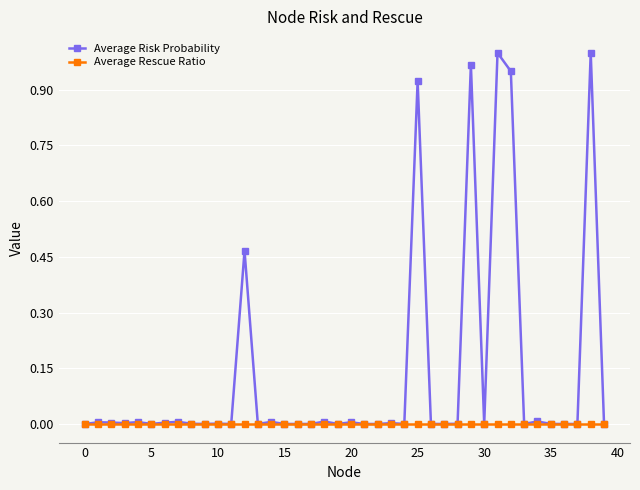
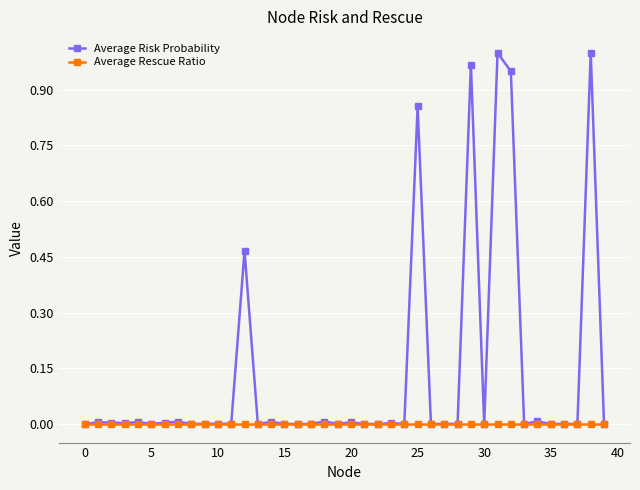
Average Risk Probability, 25: 0.92 -> 0.85
